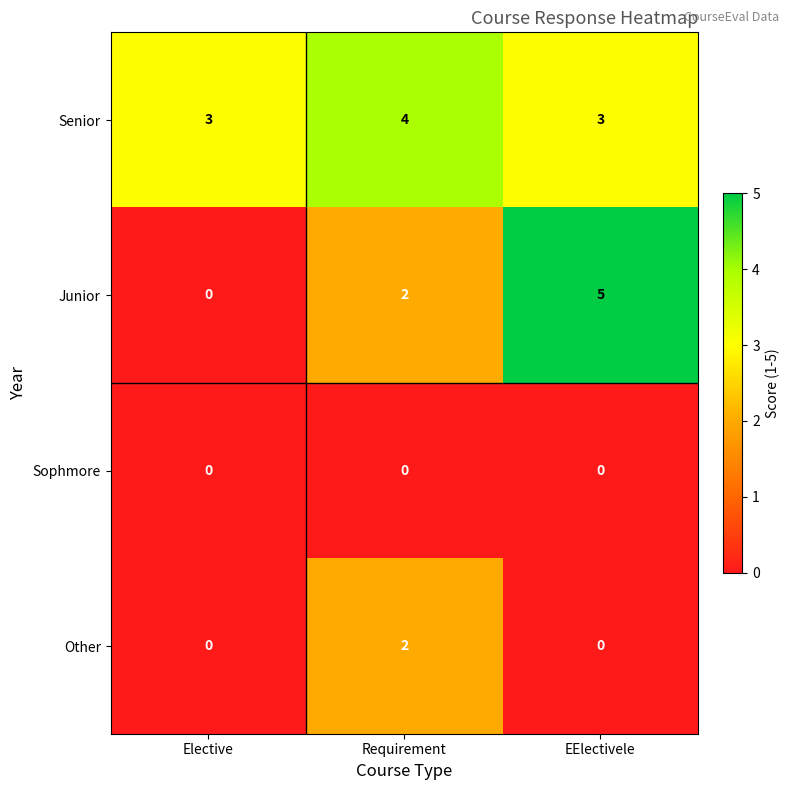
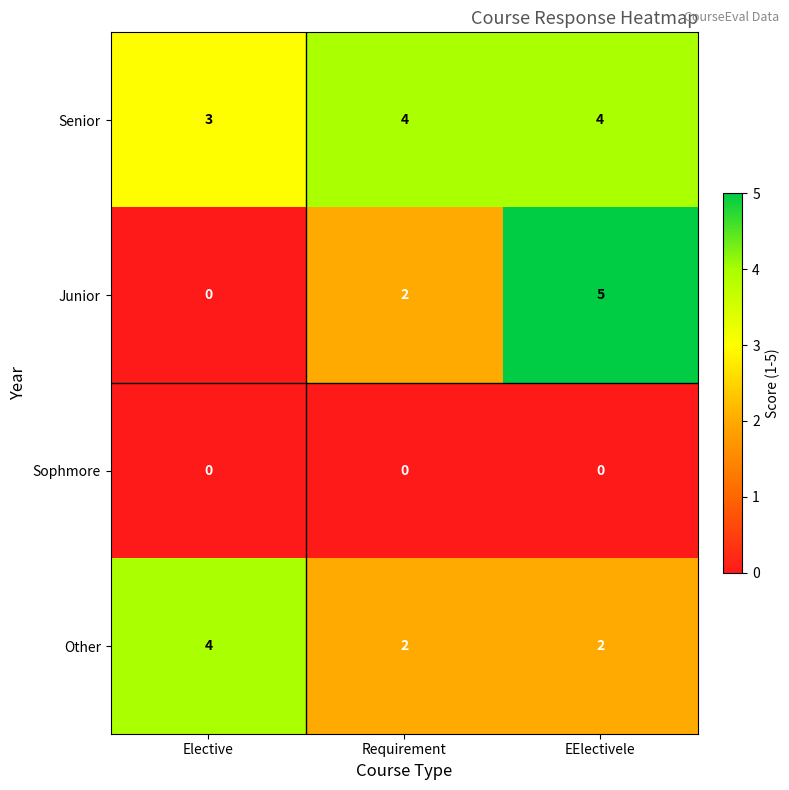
Senior, EElectivele: 3 -> 4
Other, Elective: 0 -> 4
Other, EElectivele: 0 -> 2
